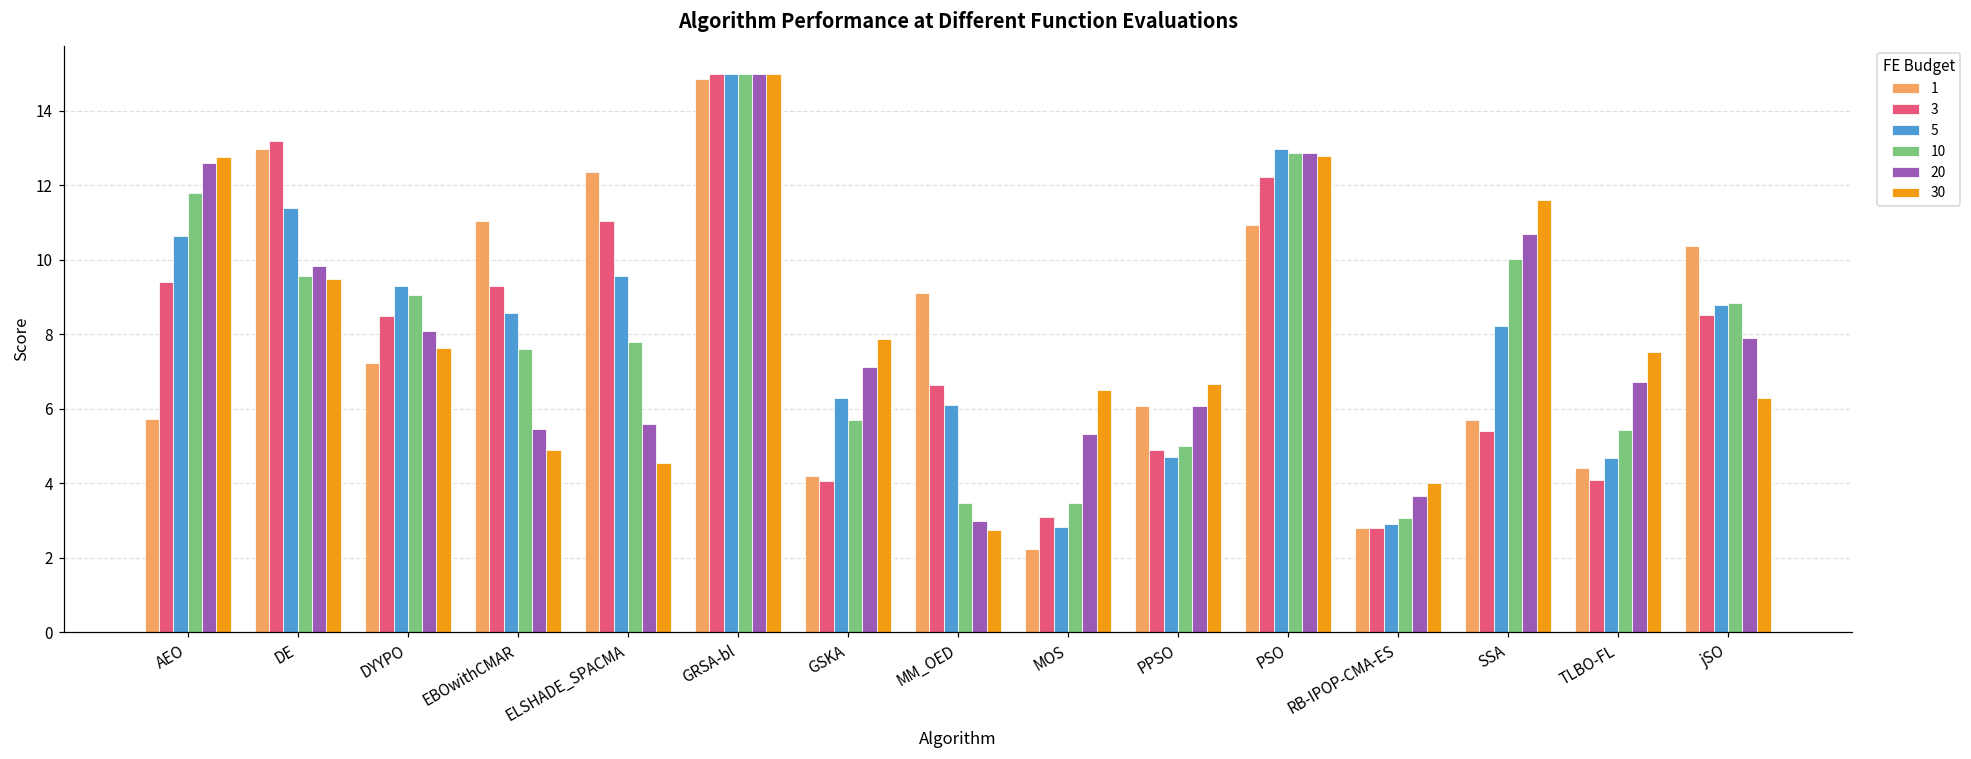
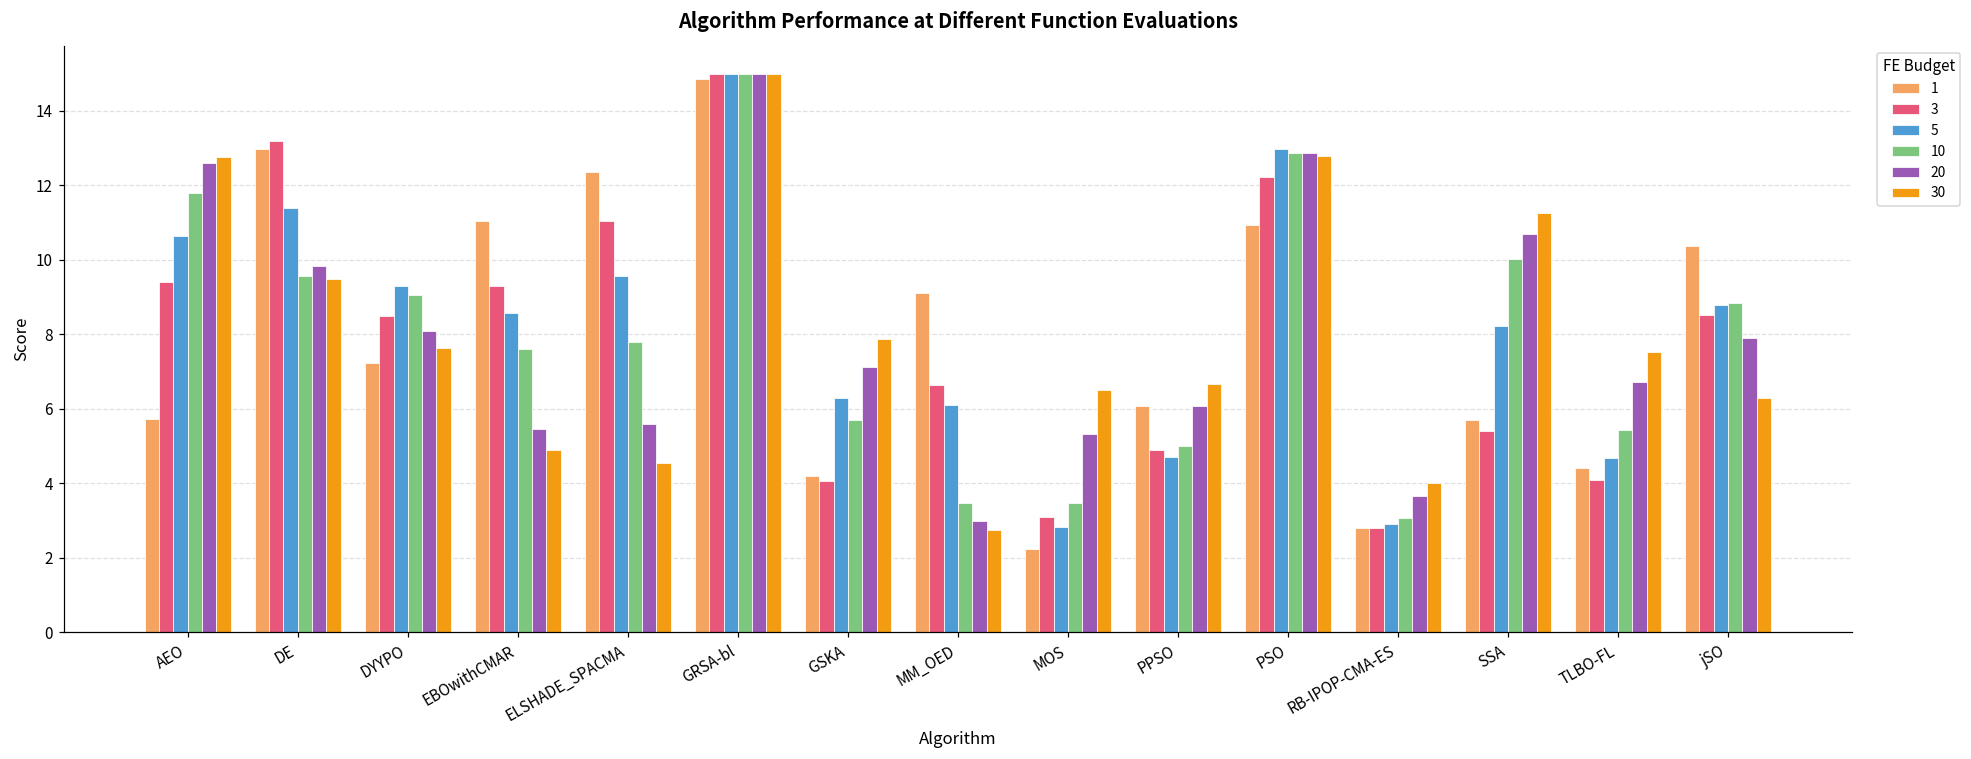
30, SSA: 11.6 -> 11.3
